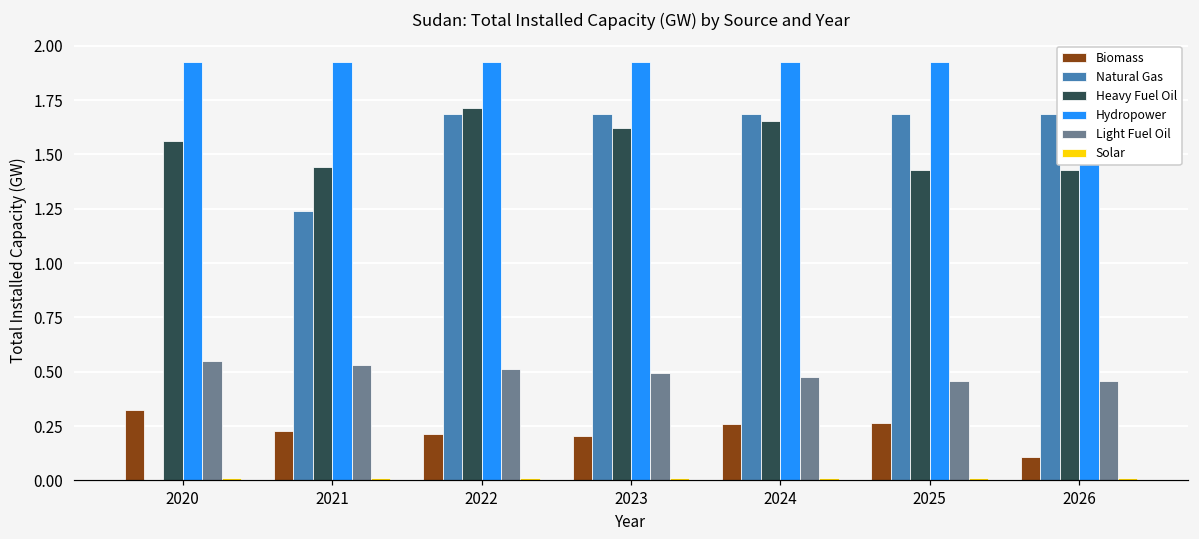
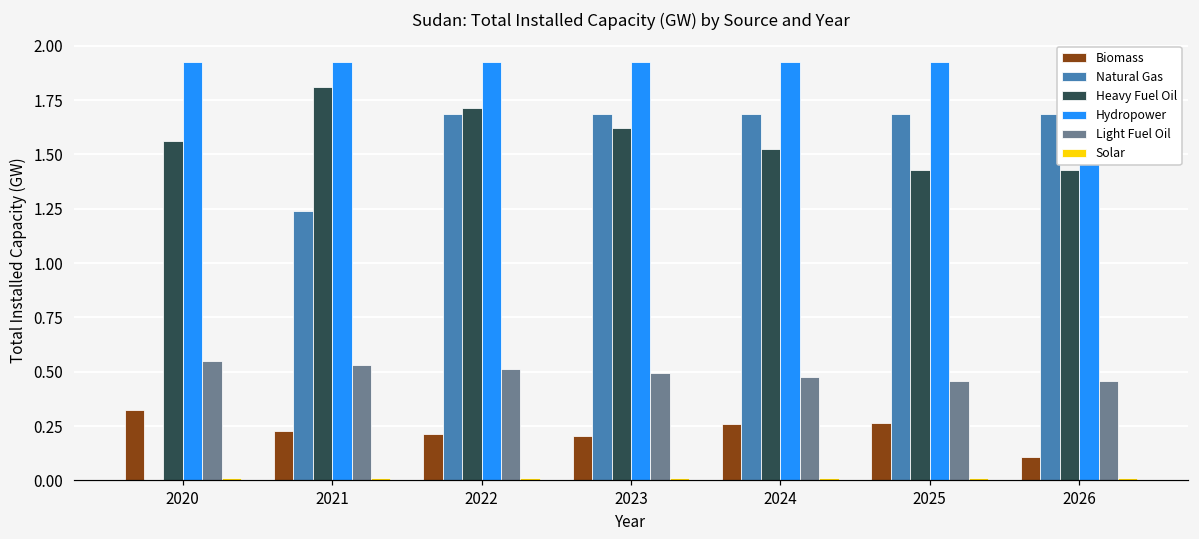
Heavy Fuel Oil, 2021: 1.44 -> 1.81
Heavy Fuel Oil, 2024: 1.65 -> 1.52
